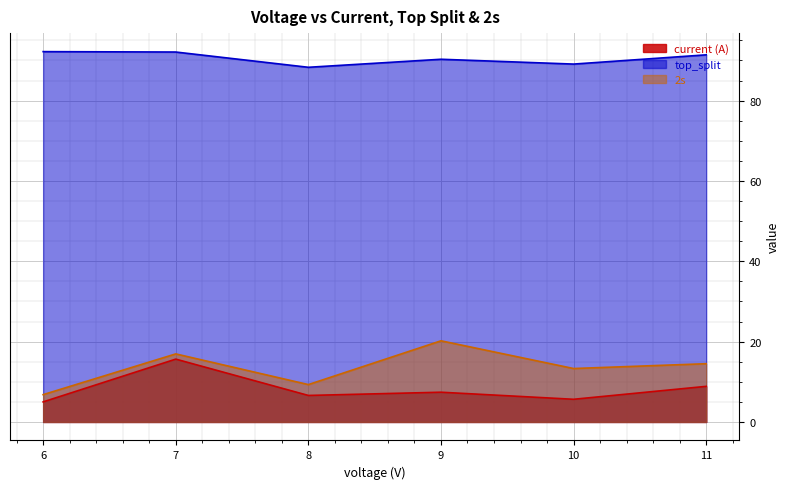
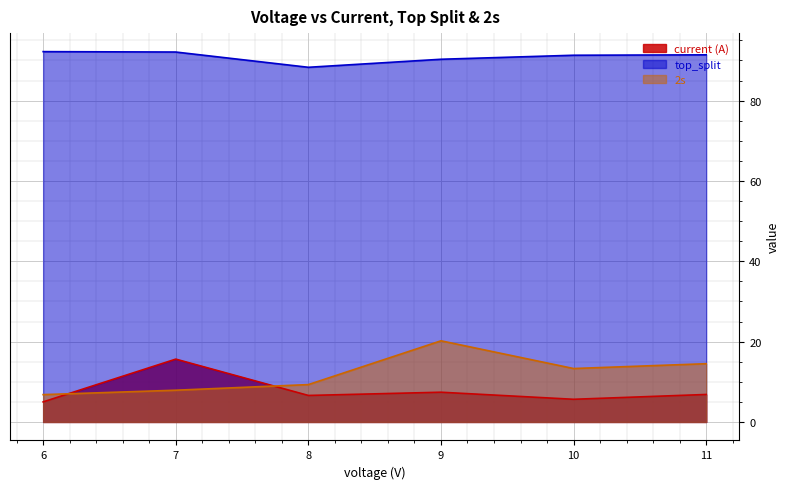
2s, 7: 17 -> 8
top_split, 10: 89 -> 91
current (A), 11: 9 -> 7
